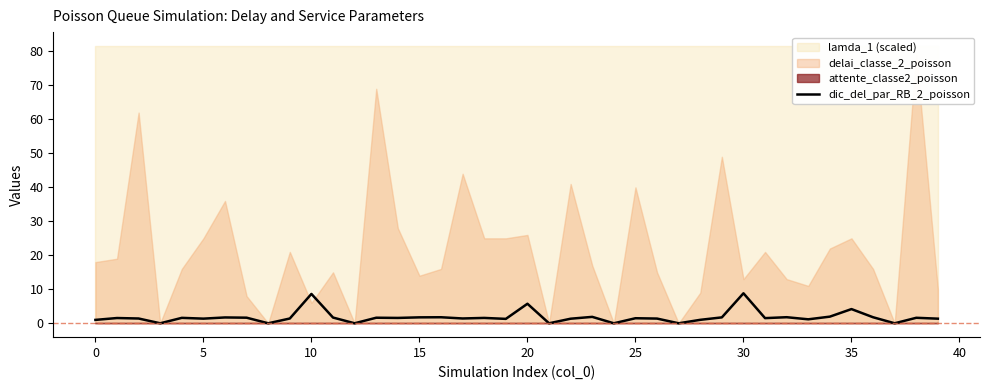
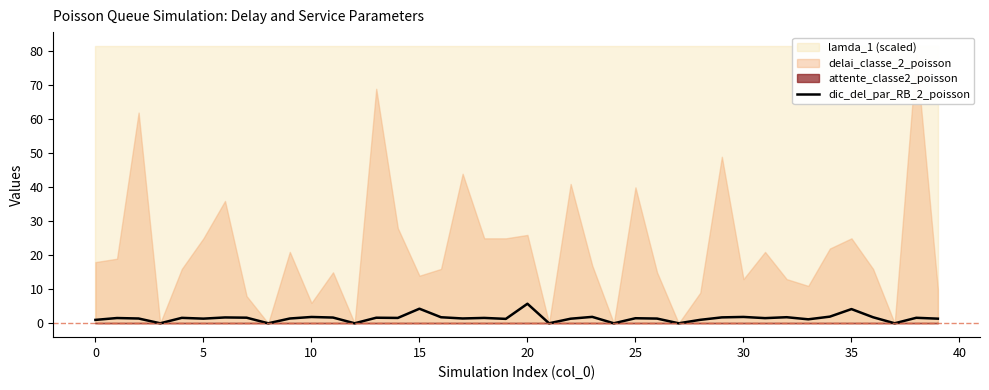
dic_del_par_RB_2_poisson, 10: 9 -> 2
dic_del_par_RB_2_poisson, 15: 2 -> 4
dic_del_par_RB_2_poisson, 30: 9 -> 2
